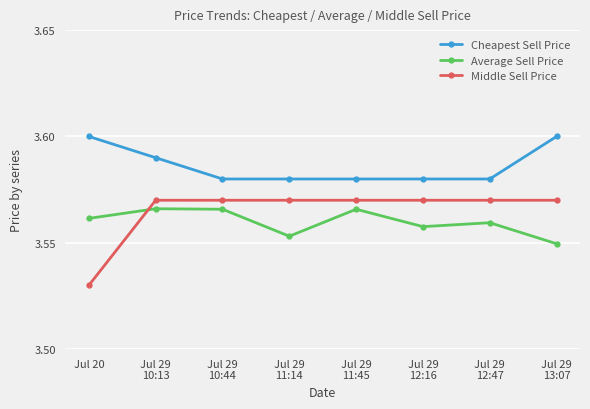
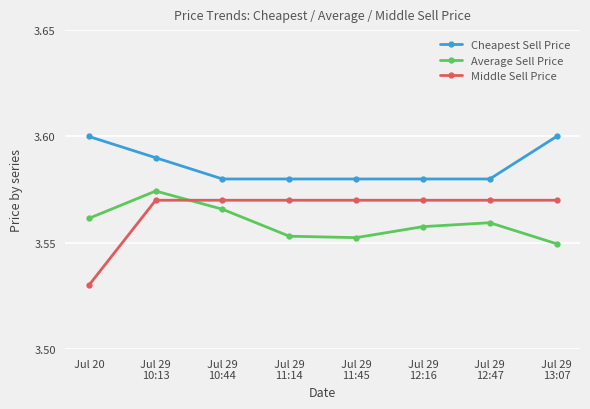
Average Sell Price, Jul 29 10:13: 3.566 -> 3.574
Average Sell Price, Jul 29 11:45: 3.566 -> 3.552
